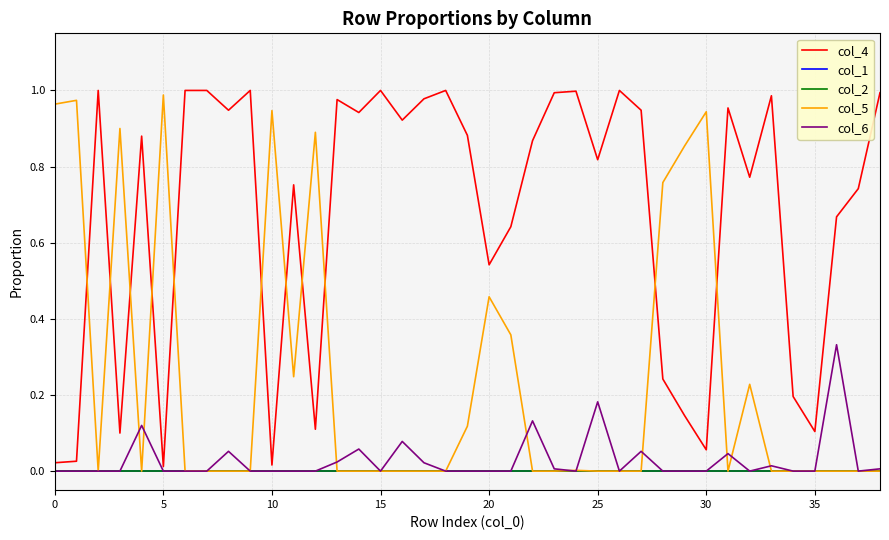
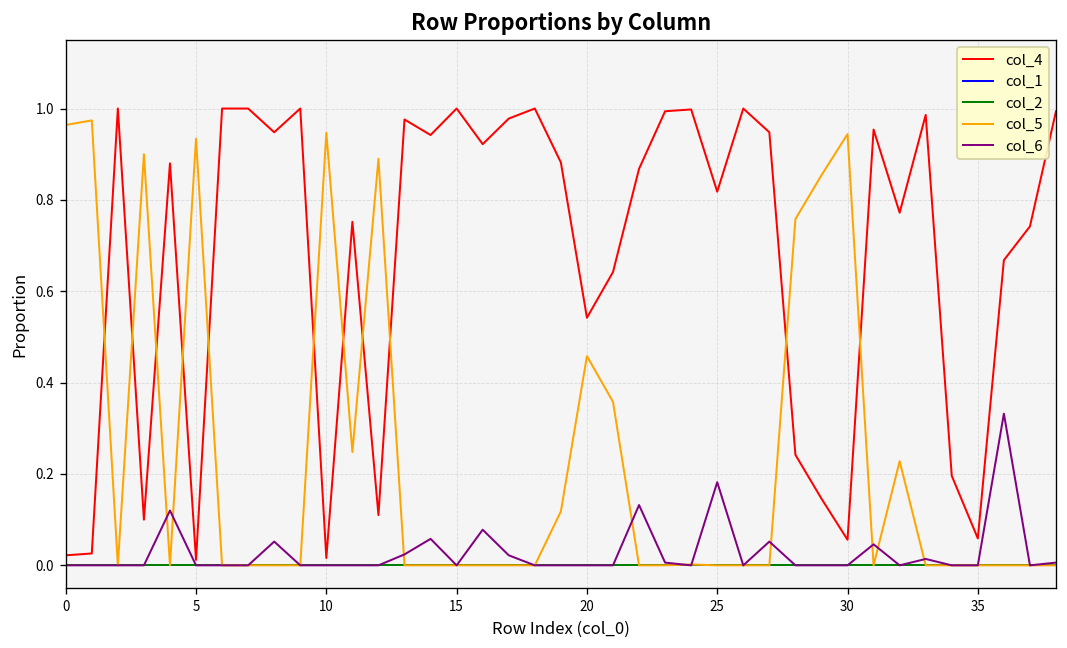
col_5, 5: 0.99 -> 0.93
col_4, 35: 0.10 -> 0.06
